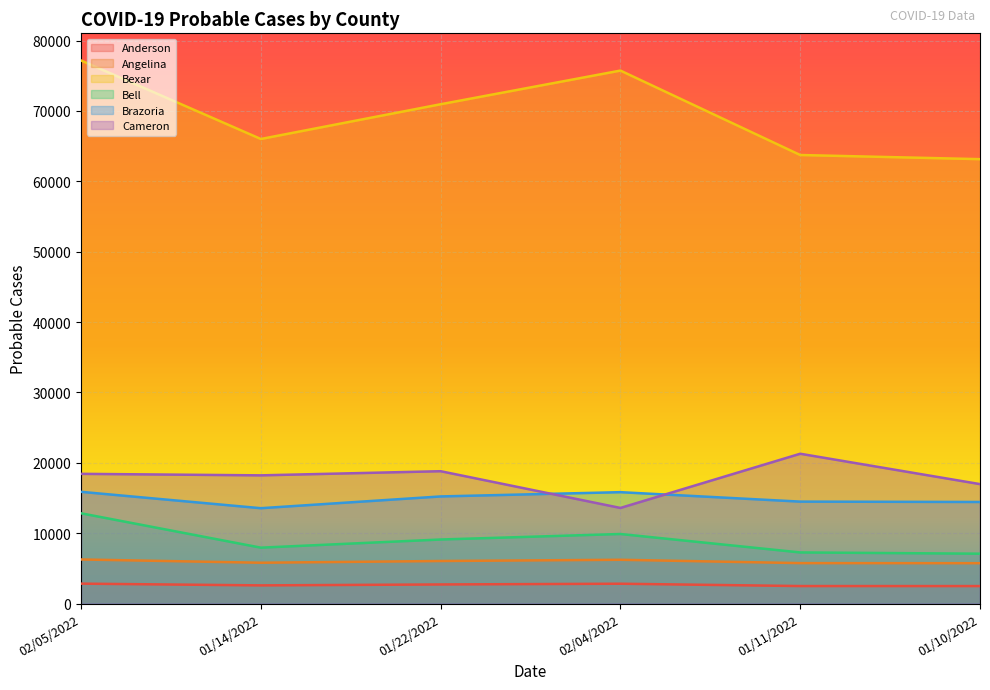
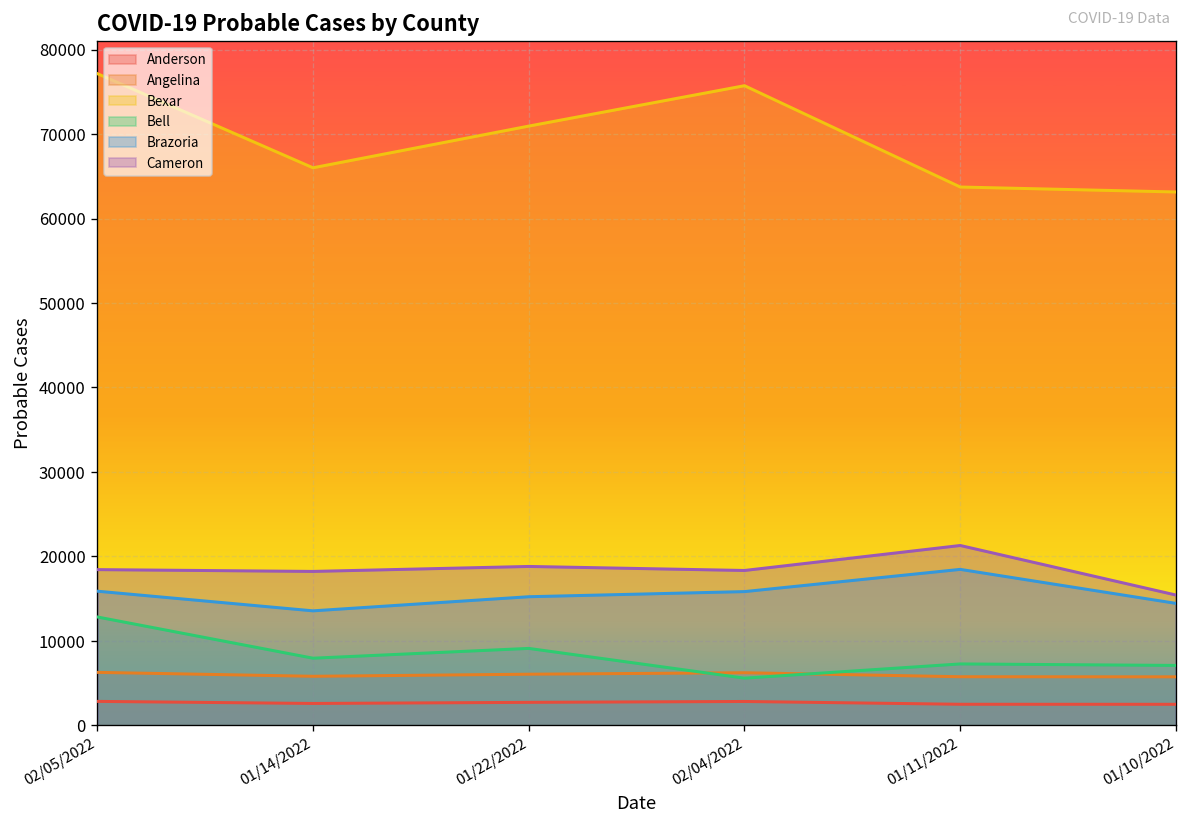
Bell, 02/04/2022: 10000 -> 6000
Cameron, 02/04/2022: 14000 -> 18000
Brazoria, 01/11/2022: 14000 -> 18000
Cameron, 01/10/2022: 17000 -> 15000
